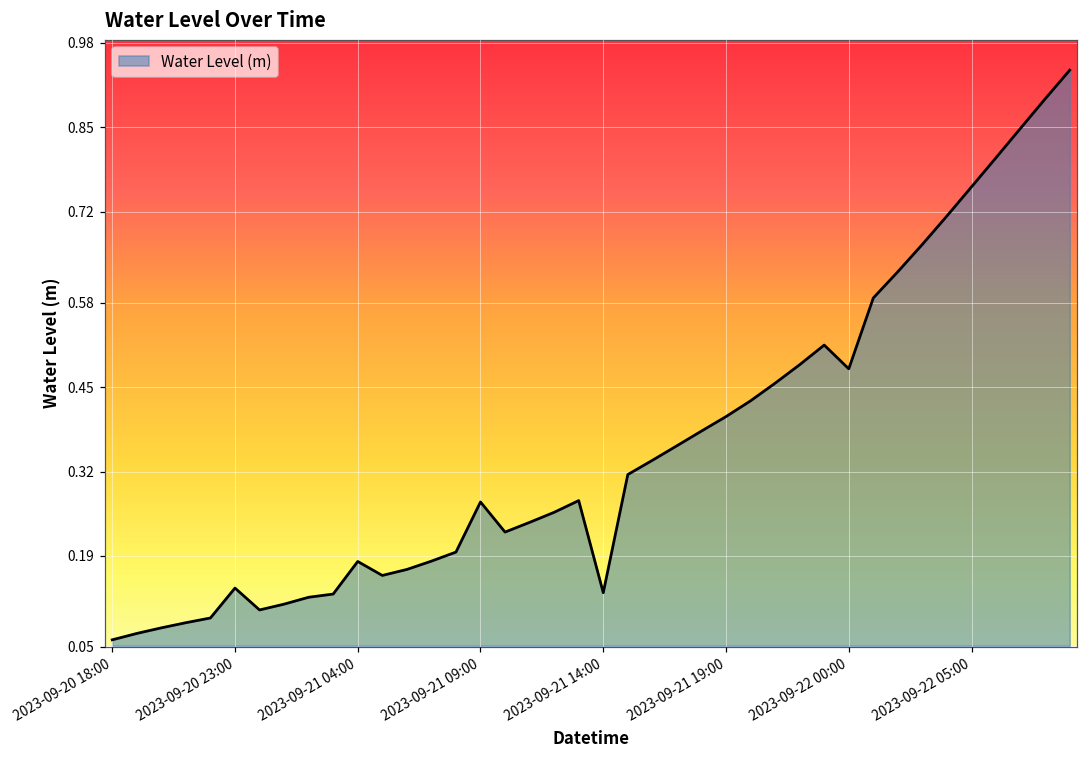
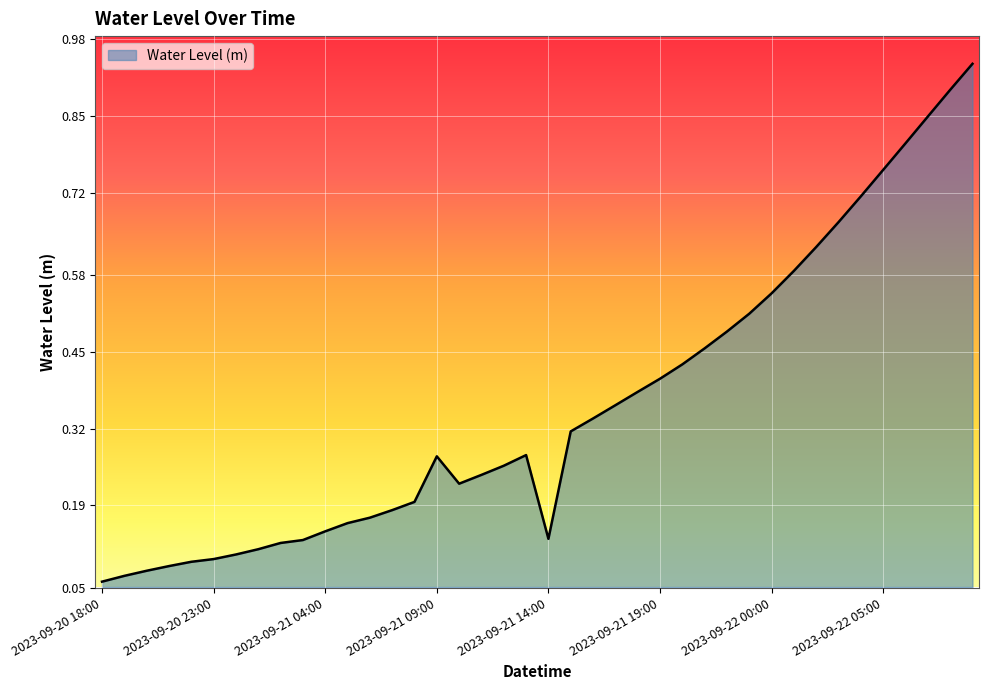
2023-09-20 23:00: 0.14 -> 0.10
2023-09-21 04:00: 0.18 -> 0.15
2023-09-22 00:00: 0.48 -> 0.55
